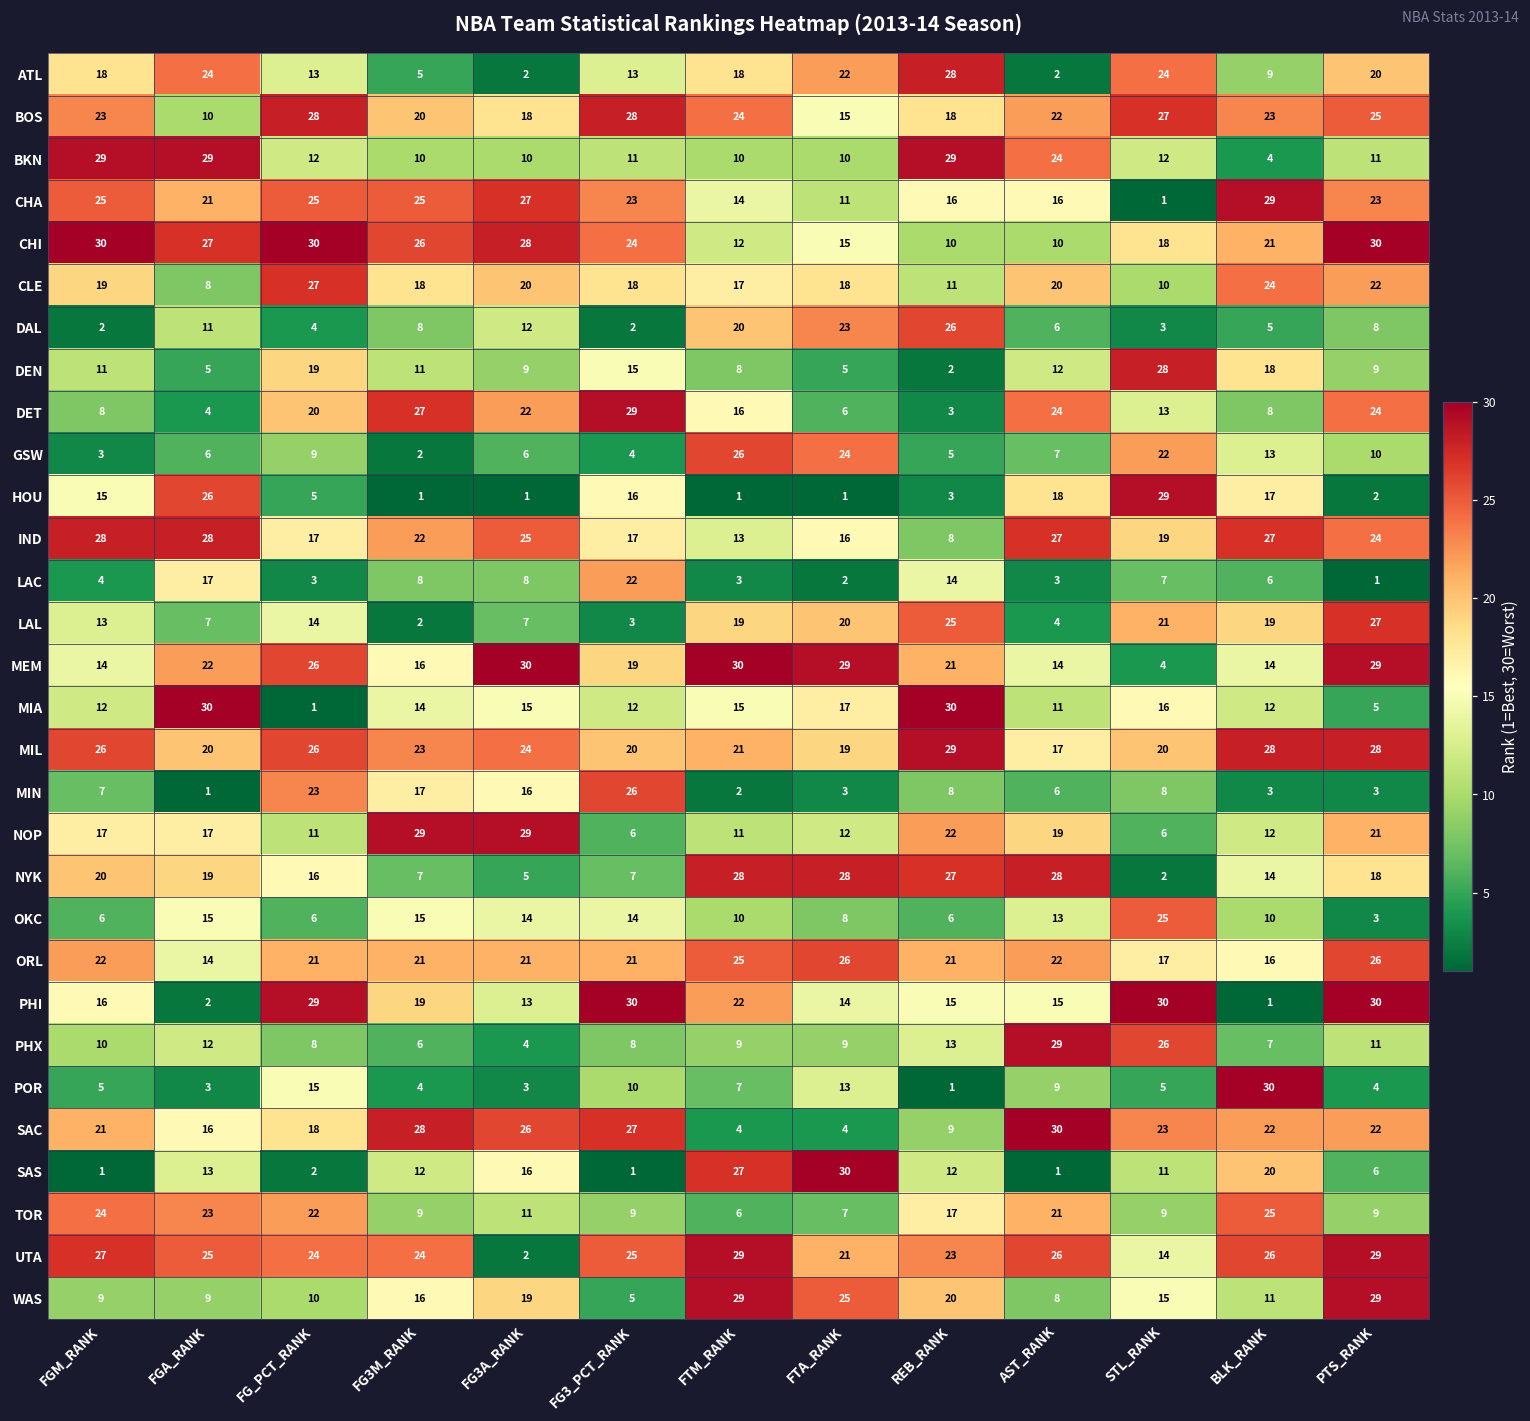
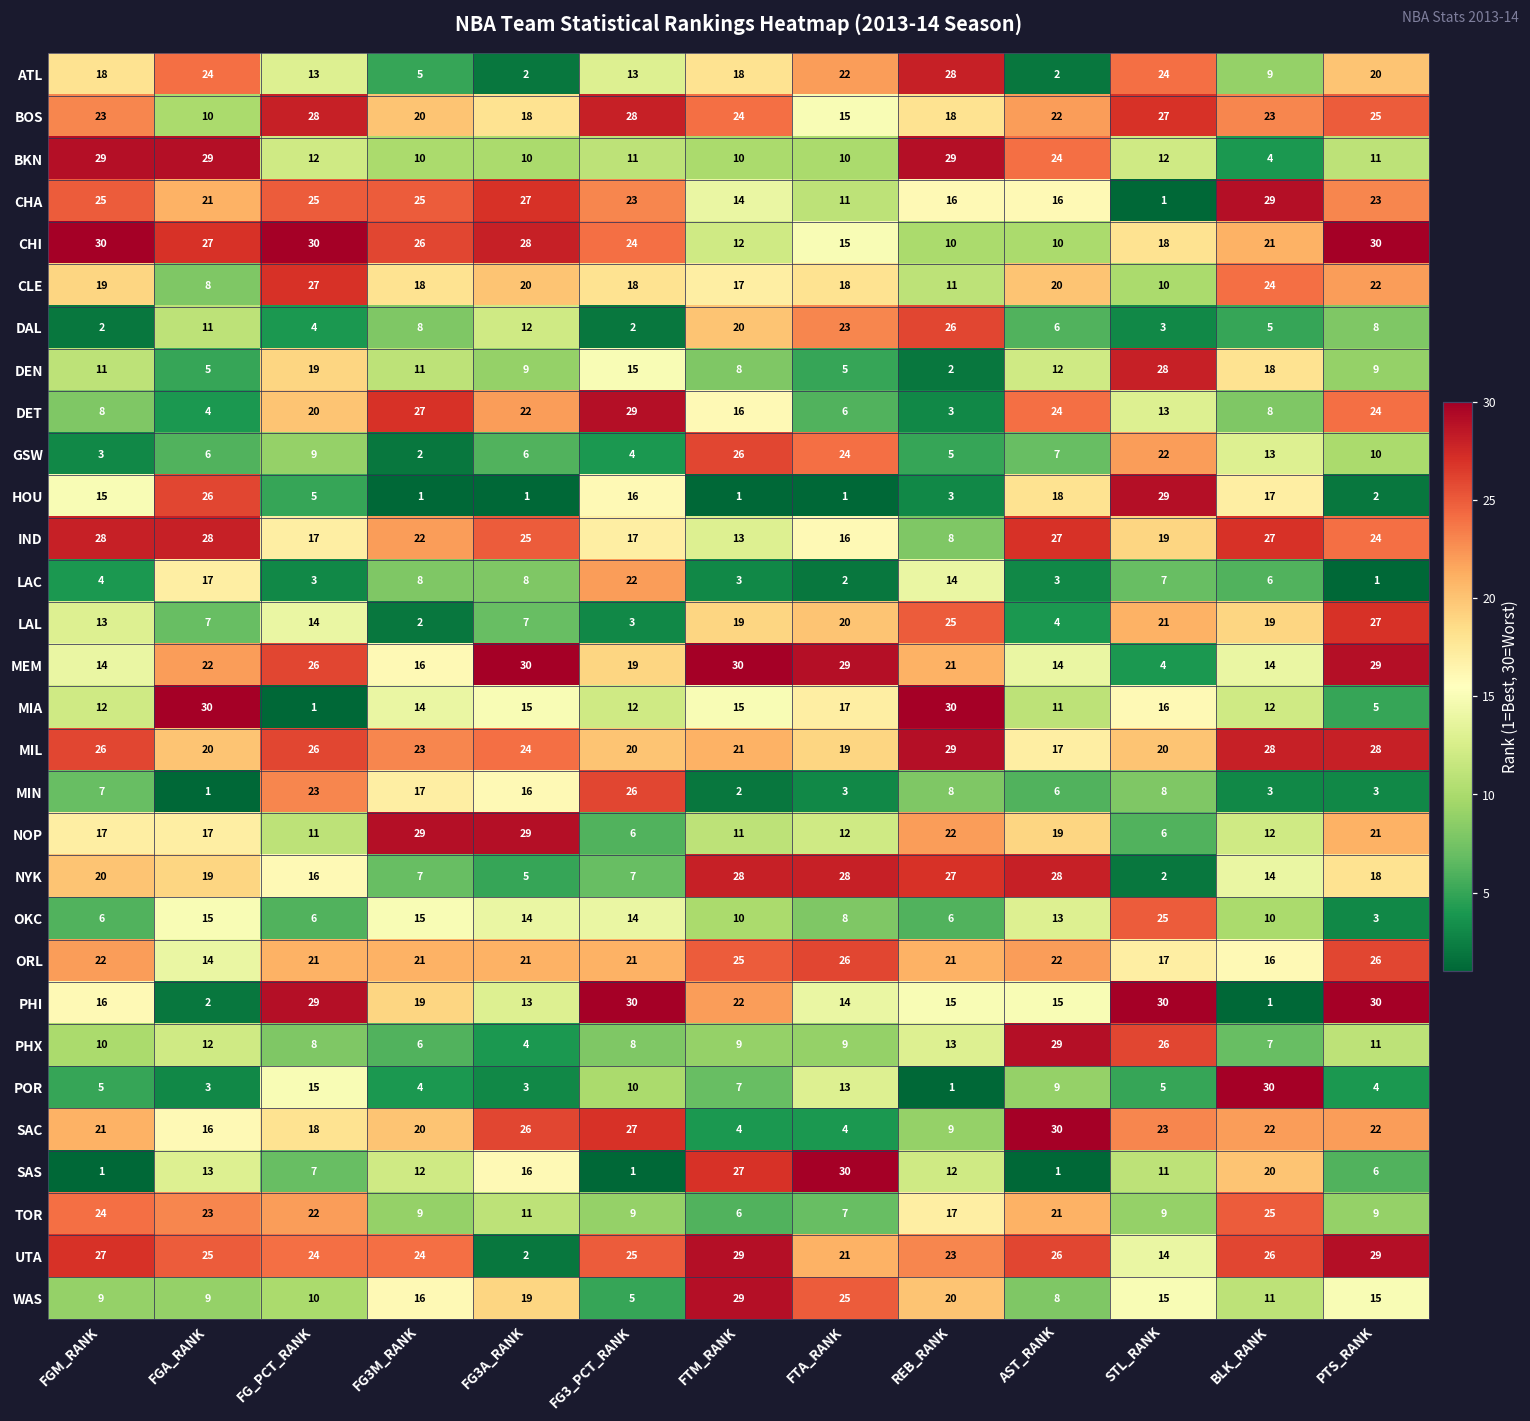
SAC, FG3M_RANK: 28 -> 20
SAS, FG_PCT_RANK: 2 -> 7
WAS, PTS_RANK: 29 -> 15
